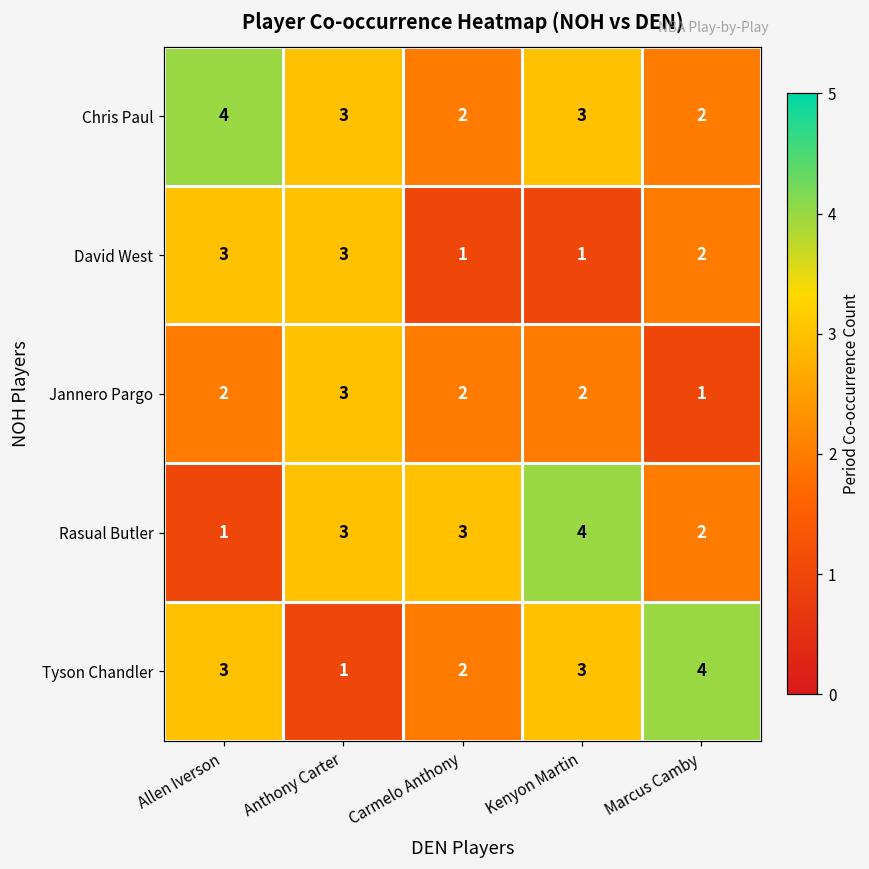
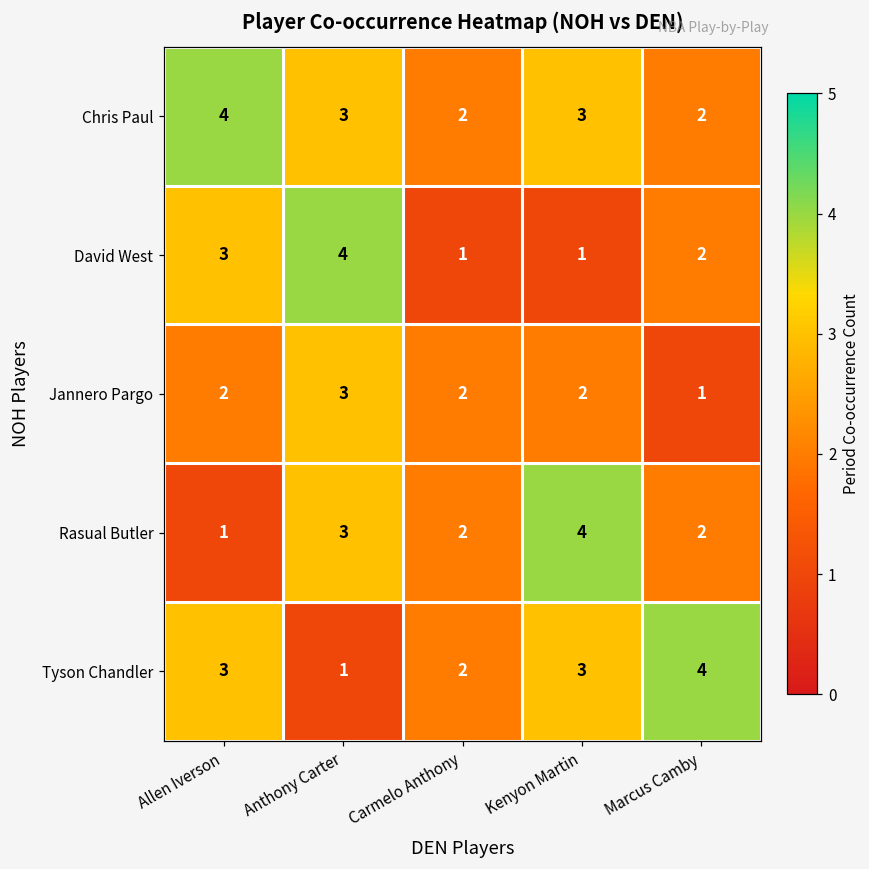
David West, Anthony Carter: 3 -> 4
Rasual Butler, Carmelo Anthony: 3 -> 2
